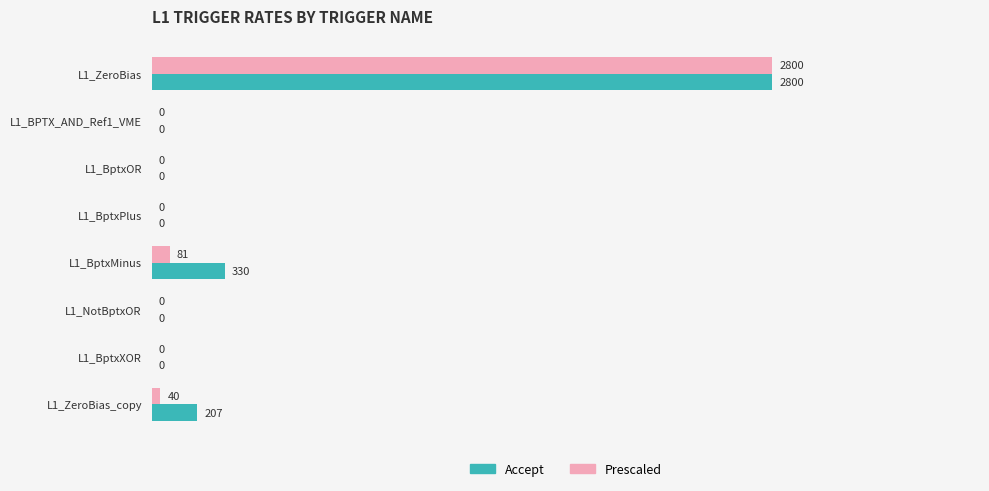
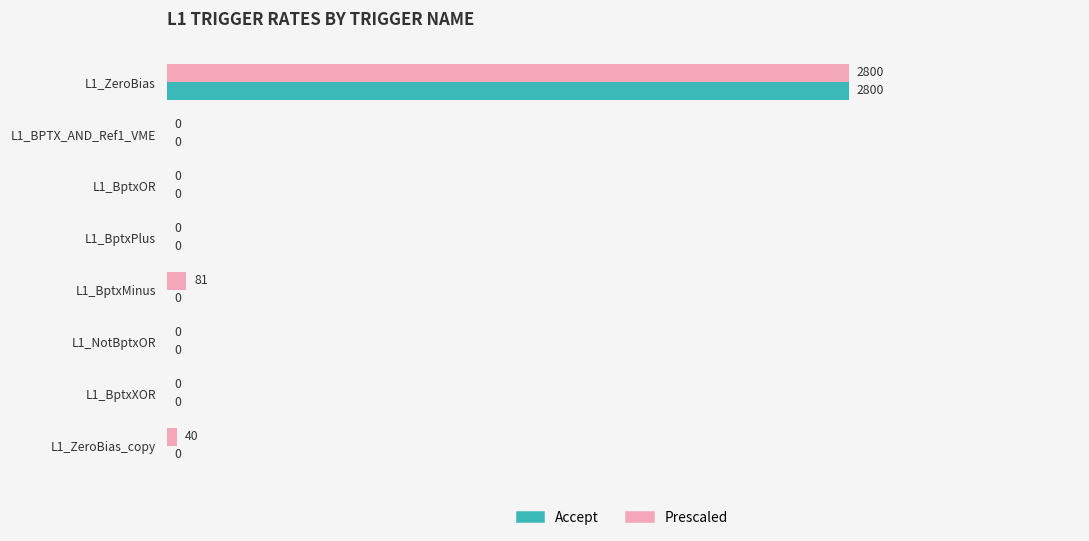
Accept, L1_BptxMinus: 330 -> 0
Accept, L1_ZeroBias_copy: 207 -> 0
